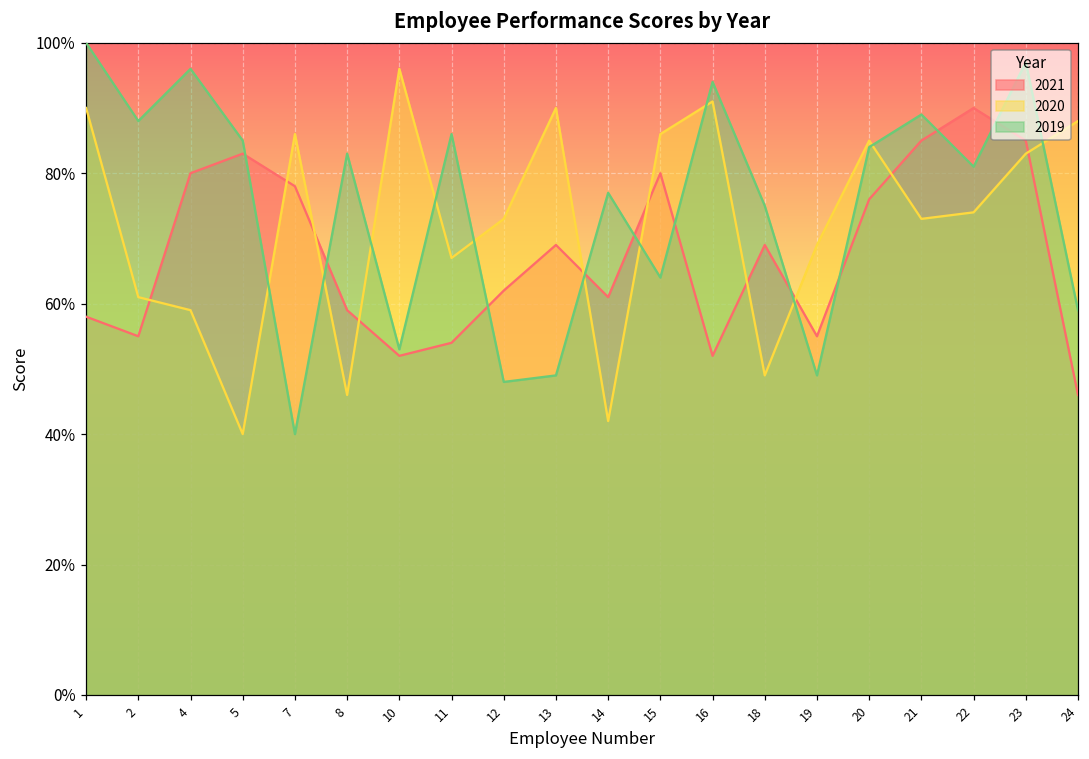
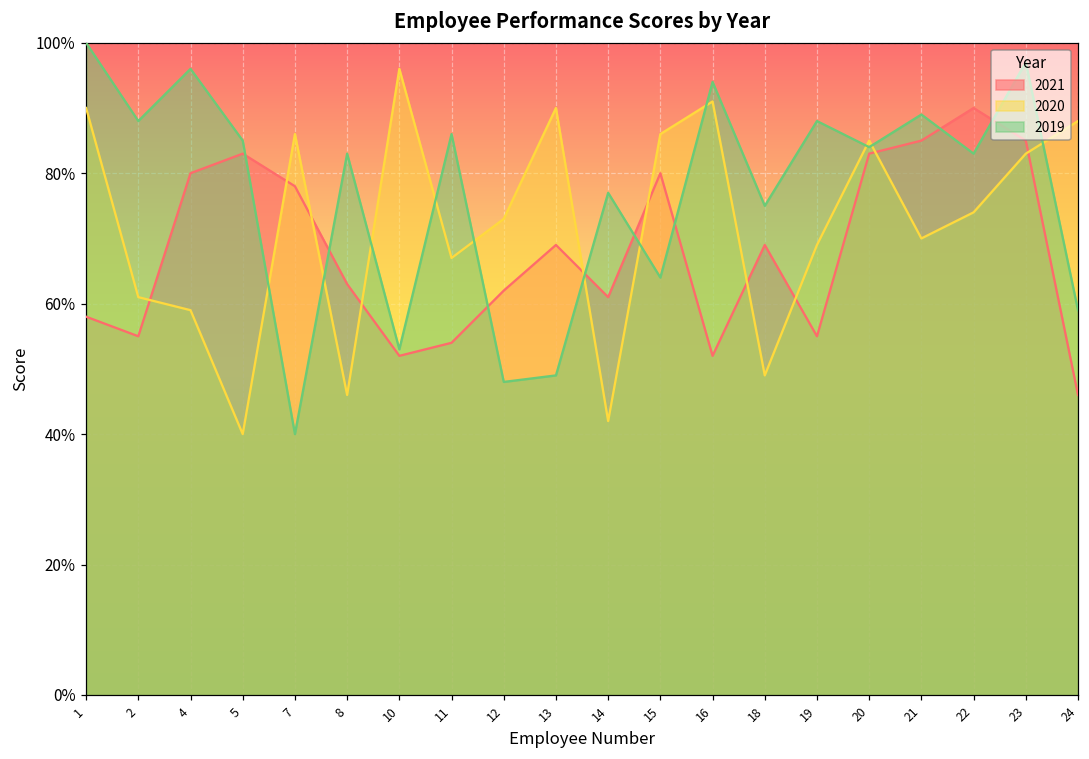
2021, 8: 59% -> 63%
2019, 19: 49% -> 88%
2021, 20: 76% -> 83%
2020, 21: 73% -> 70%
2019, 22: 81% -> 83%
